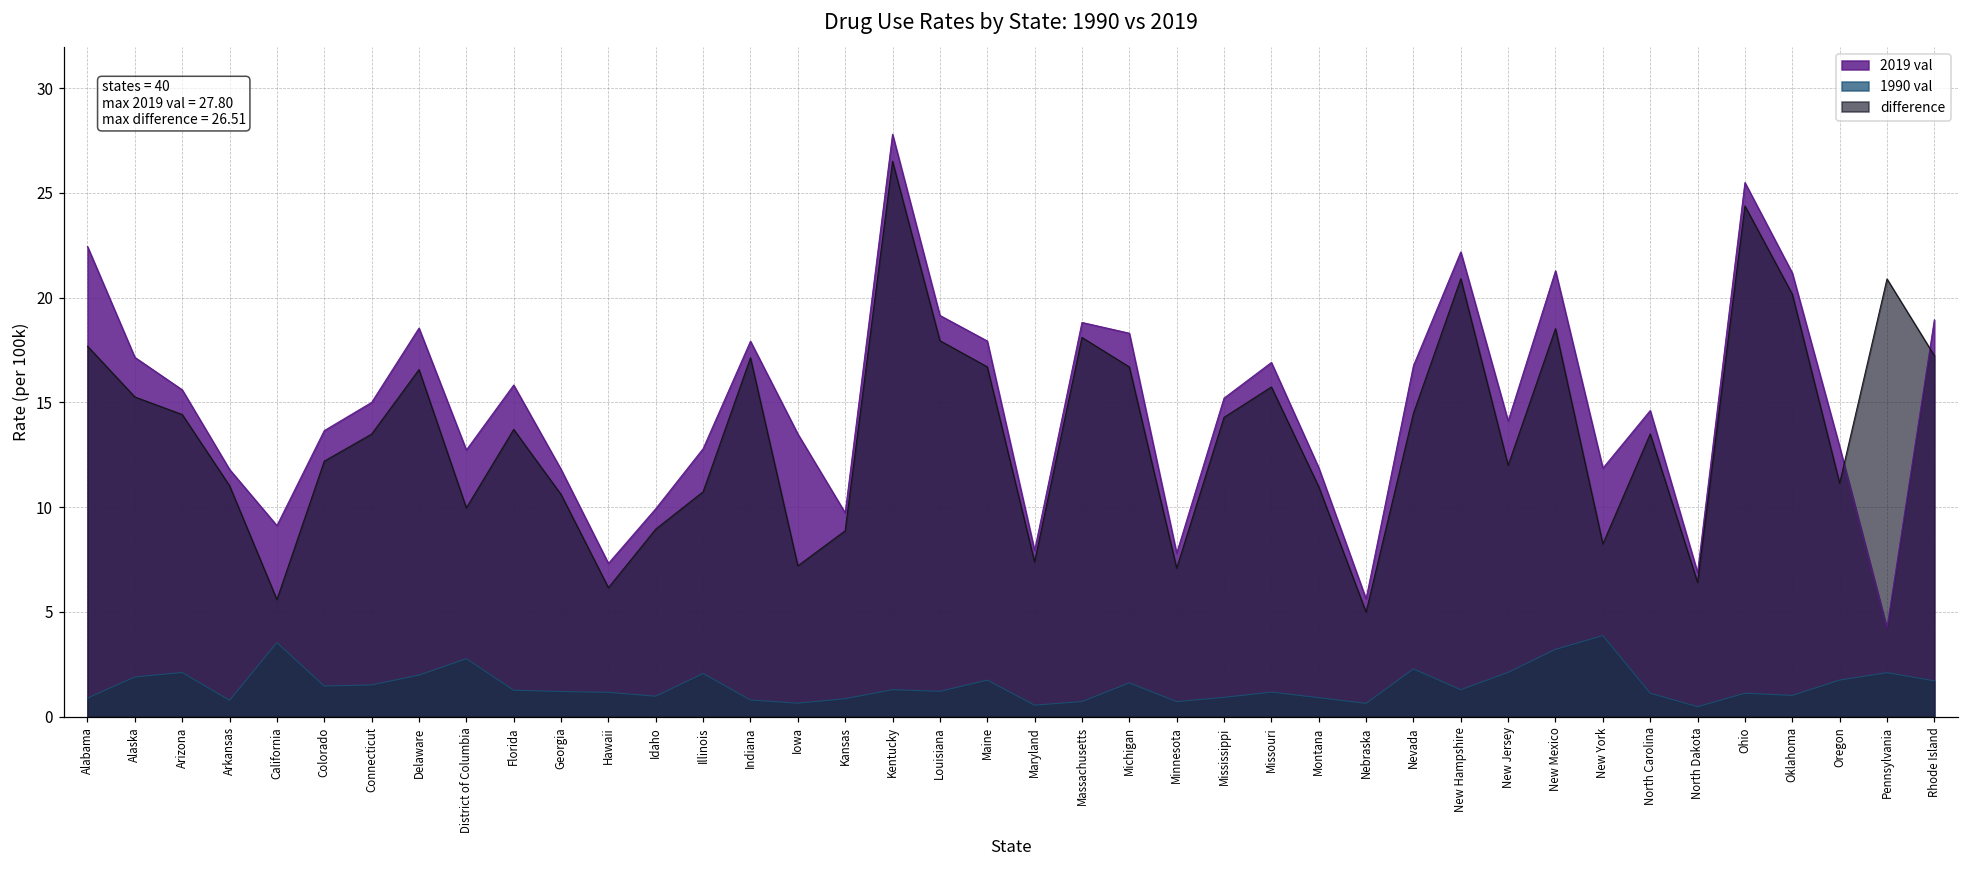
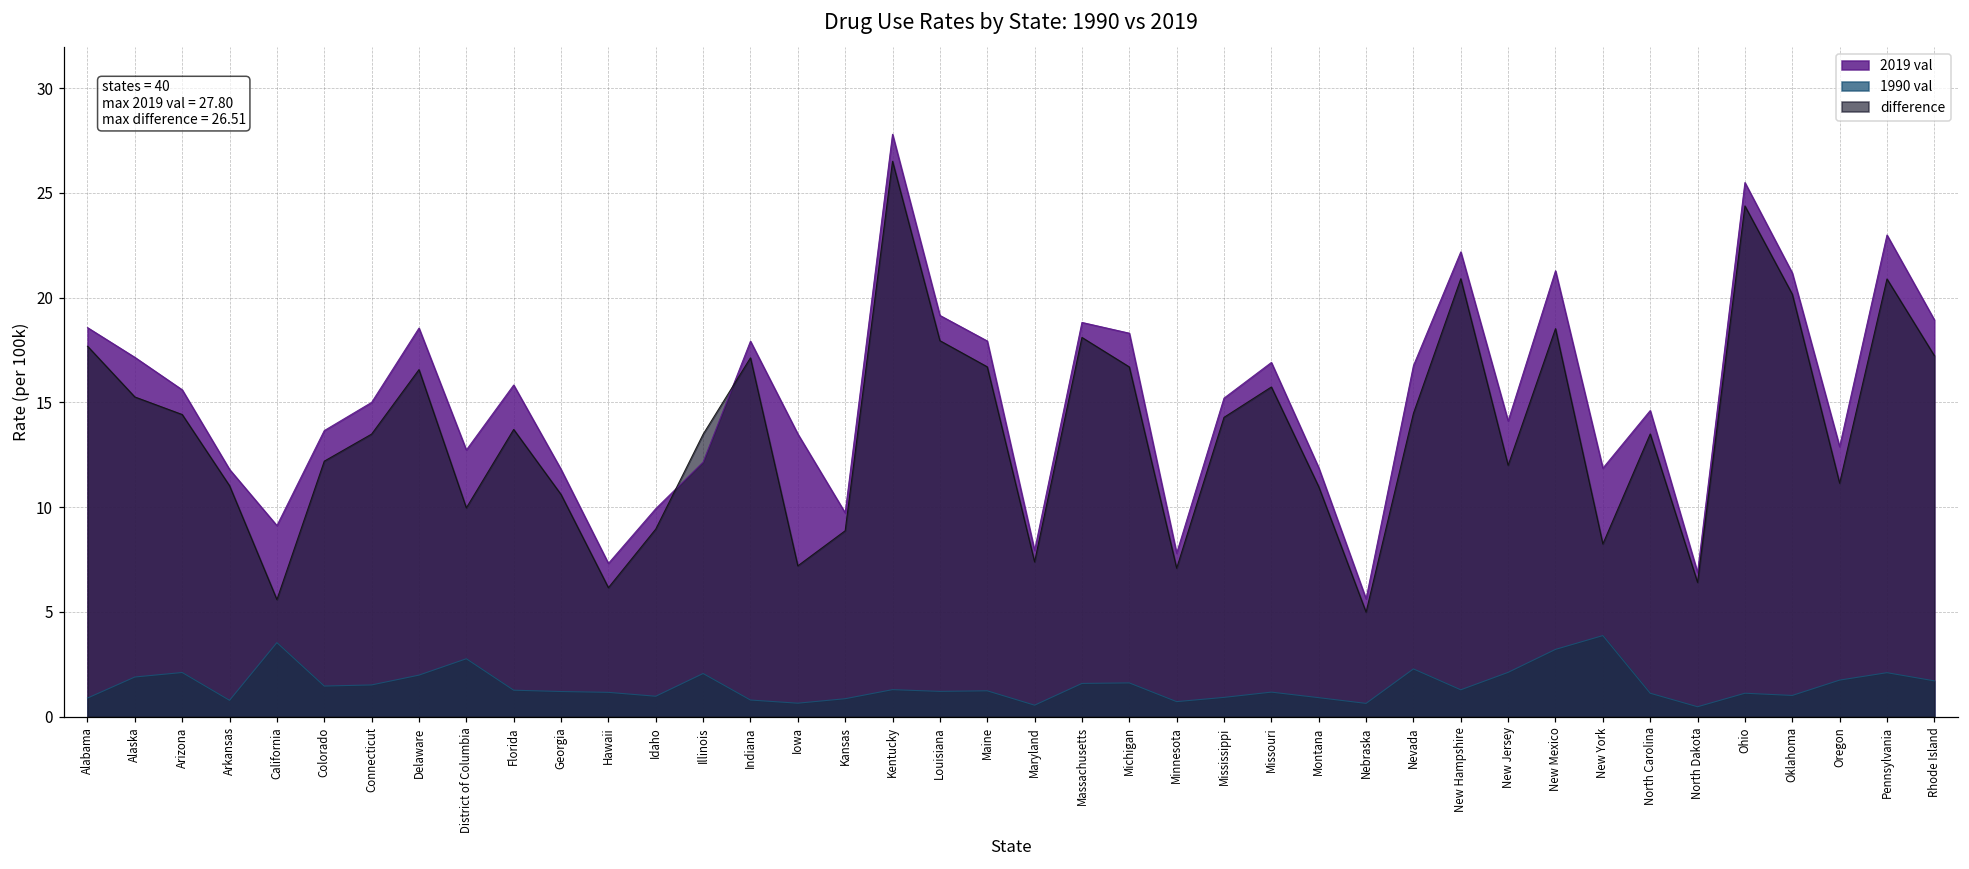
2019 val, Alabama: 22.4 -> 18.6
2019 val, Illinois: 12.8 -> 12.2
difference, Illinois: 10.7 -> 13.5
1990 val, Maine: 1.7 -> 1.2
1990 val, Massachusetts: 0.7 -> 1.6
2019 val, Pennsylvania: 4.2 -> 23.0
